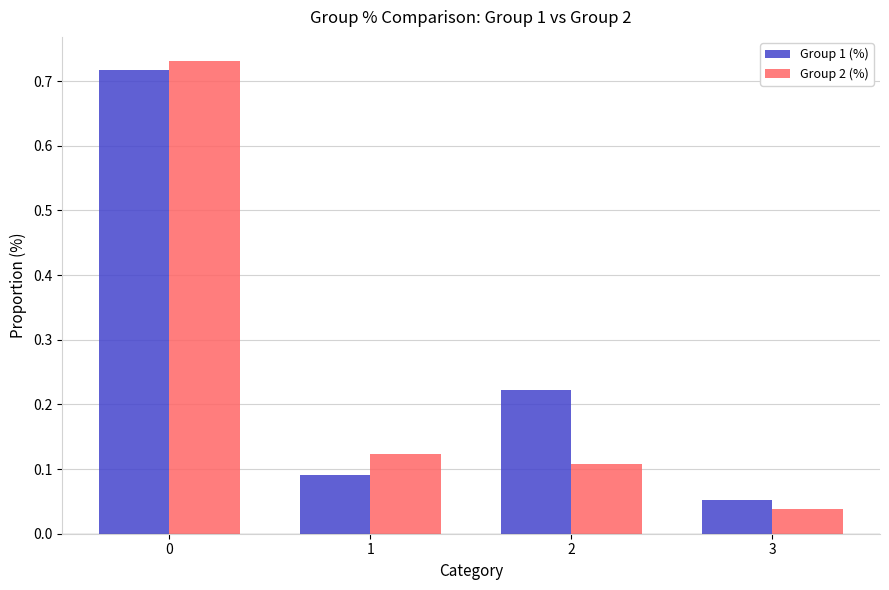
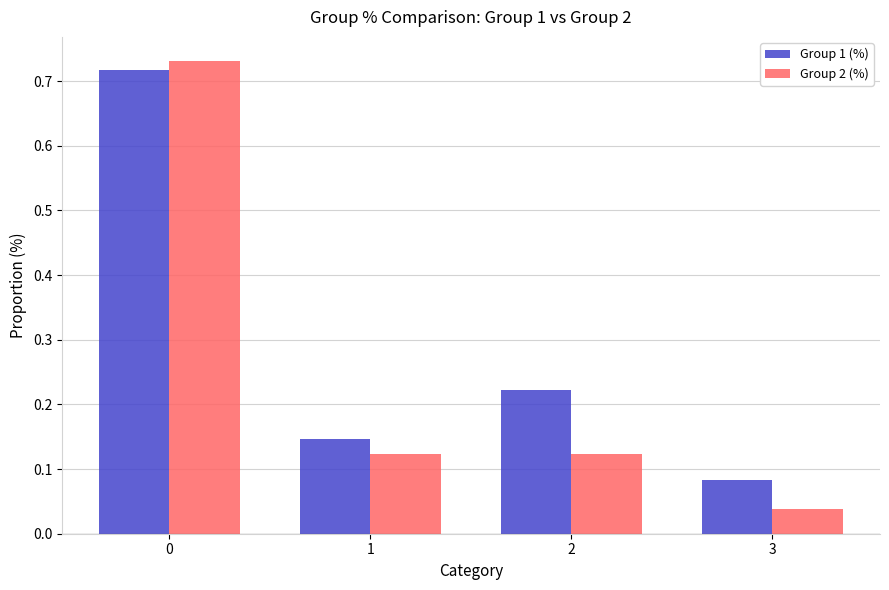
Group 1 (%), 1: 0.09 -> 0.15
Group 2 (%), 2: 0.11 -> 0.12
Group 1 (%), 3: 0.05 -> 0.08
